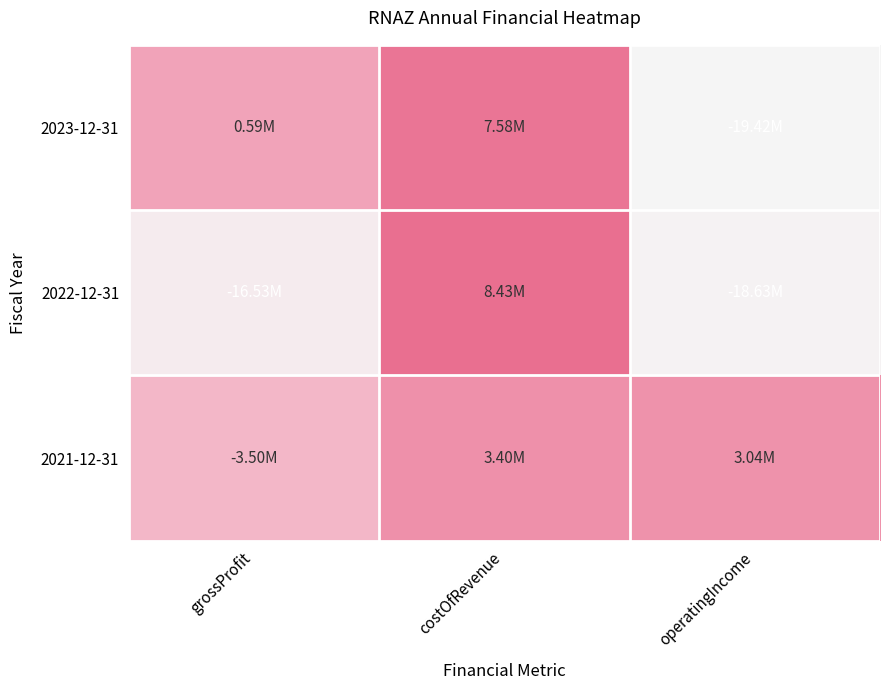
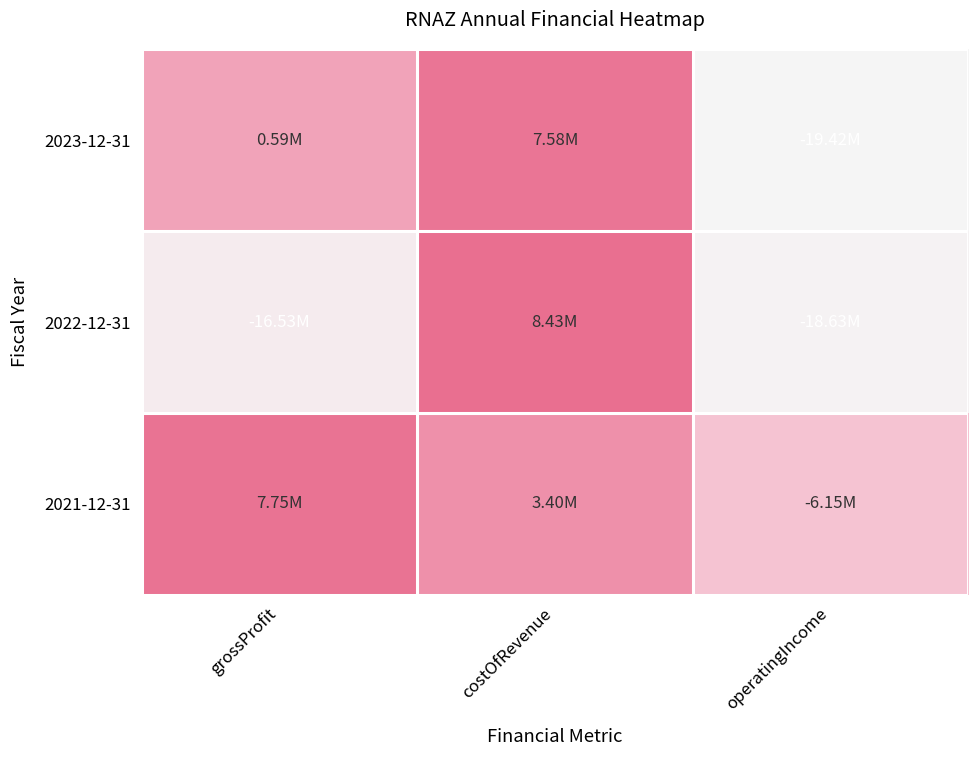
2021-12-31, grossProfit: -3.50M -> 7.75M
2021-12-31, operatingIncome: 3.04M -> -6.15M
